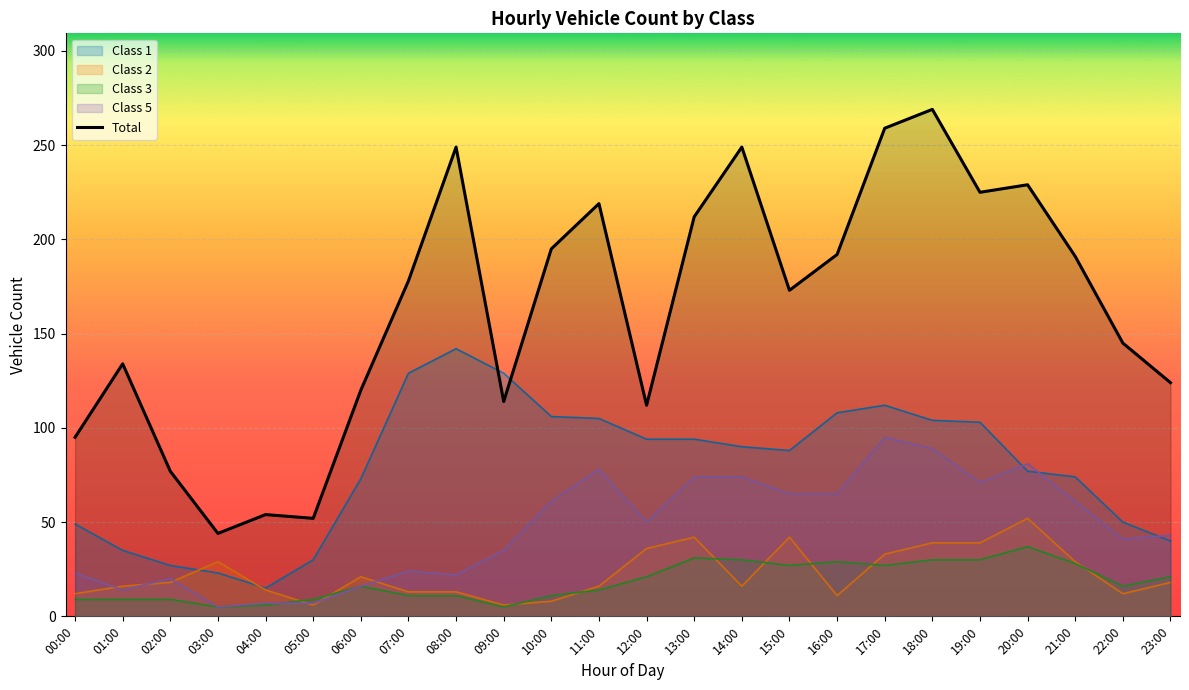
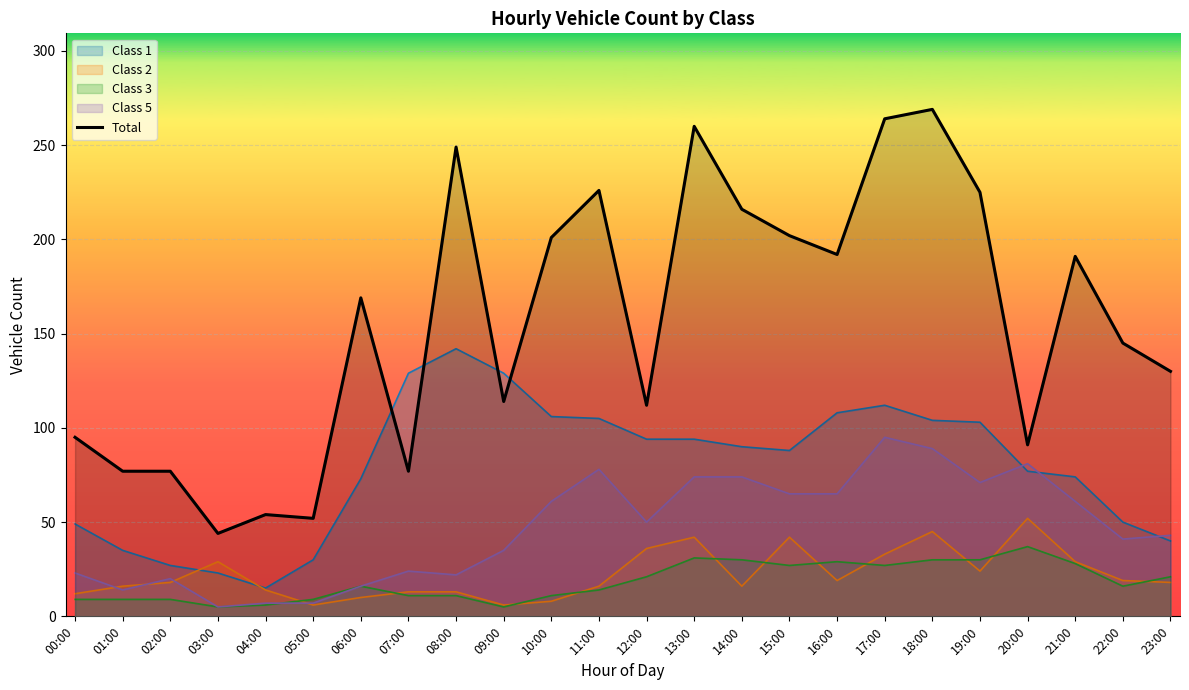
Total, 01:00: 134 -> 77
Class 2, 06:00: 21 -> 10
Total, 06:00: 120 -> 169
Total, 07:00: 178 -> 77
Total, 10:00: 195 -> 201
Total, 11:00: 219 -> 226
Total, 13:00: 212 -> 260
Total, 14:00: 249 -> 216
Total, 15:00: 173 -> 202
Class 2, 16:00: 11 -> 19
Total, 17:00: 259 -> 264
Class 2, 18:00: 39 -> 45
Class 2, 19:00: 39 -> 24
Total, 20:00: 229 -> 91
Class 2, 22:00: 12 -> 19
Total, 23:00: 124 -> 130
